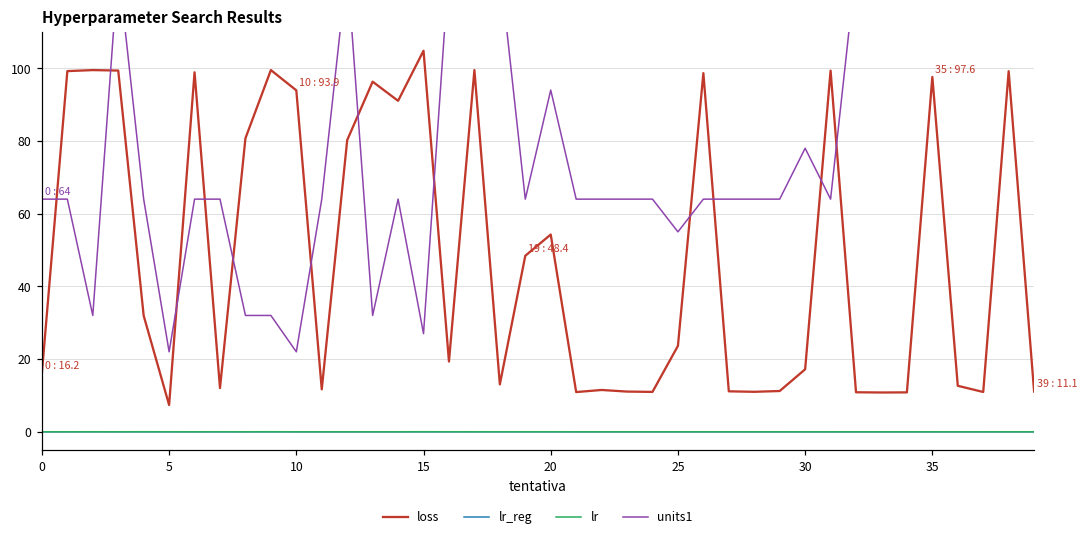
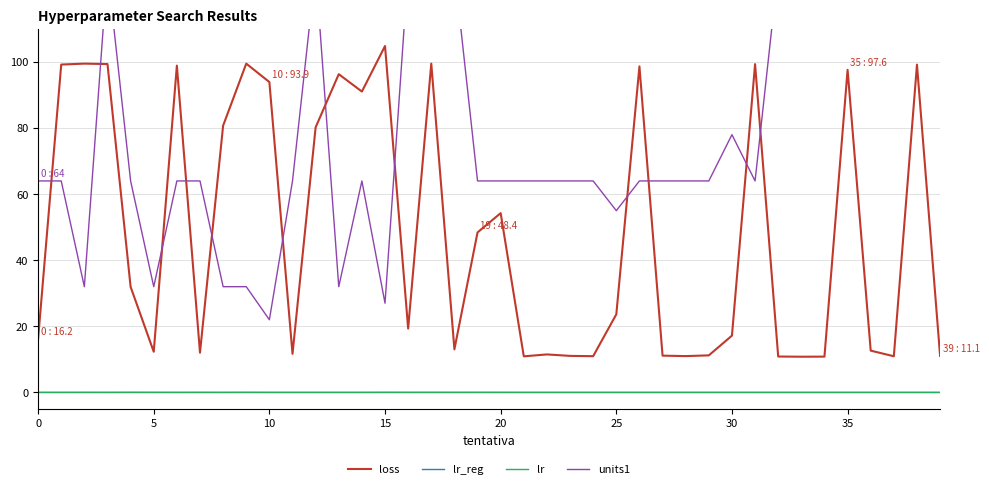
loss, 5: 7 -> 12
units1, 5: 22 -> 32
units1, 20: 94 -> 64
